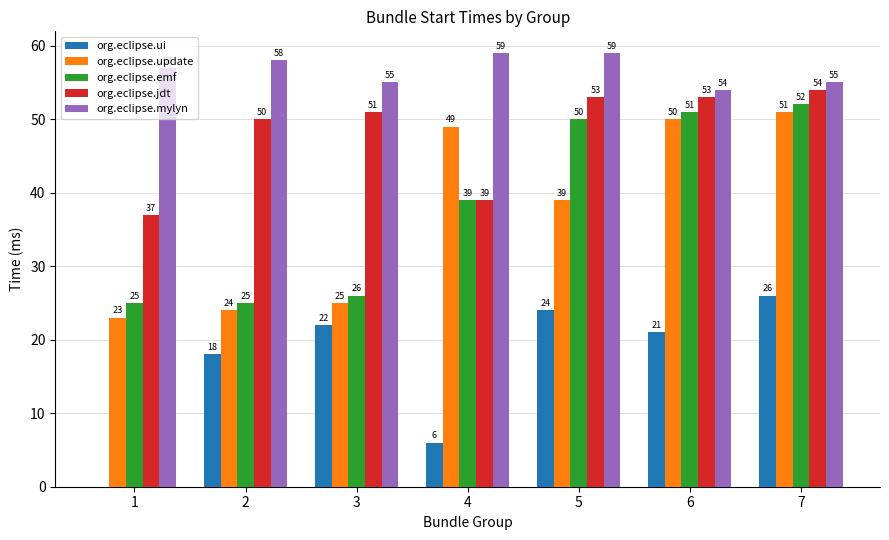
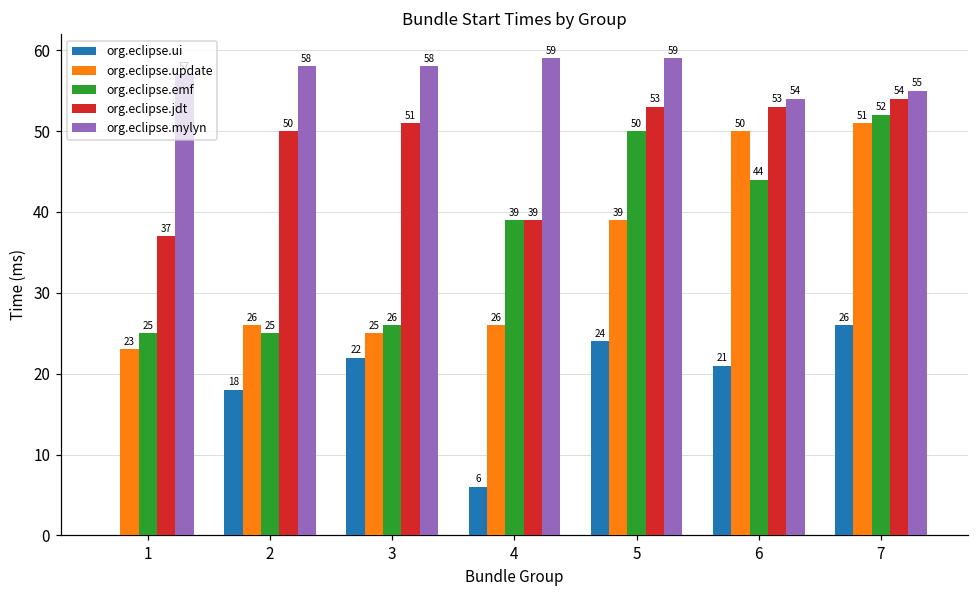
org.eclipse.update, 2: 24 -> 26
org.eclipse.mylyn, 3: 55 -> 58
org.eclipse.update, 4: 49 -> 26
org.eclipse.emf, 6: 51 -> 44
